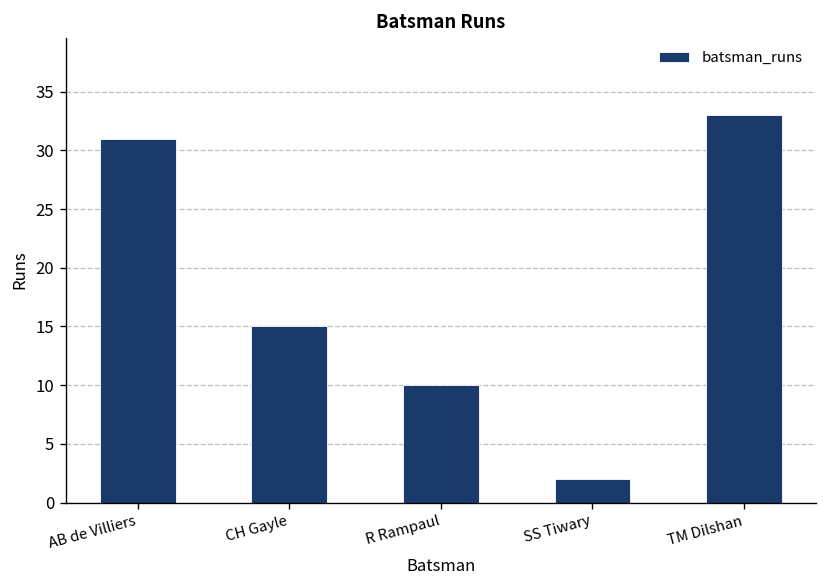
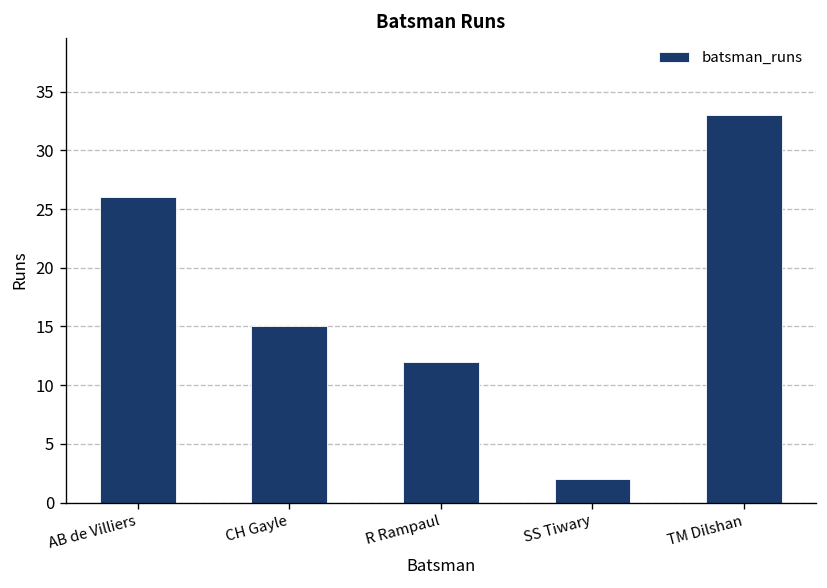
AB de Villiers: 31 -> 26
R Rampaul: 10 -> 12
